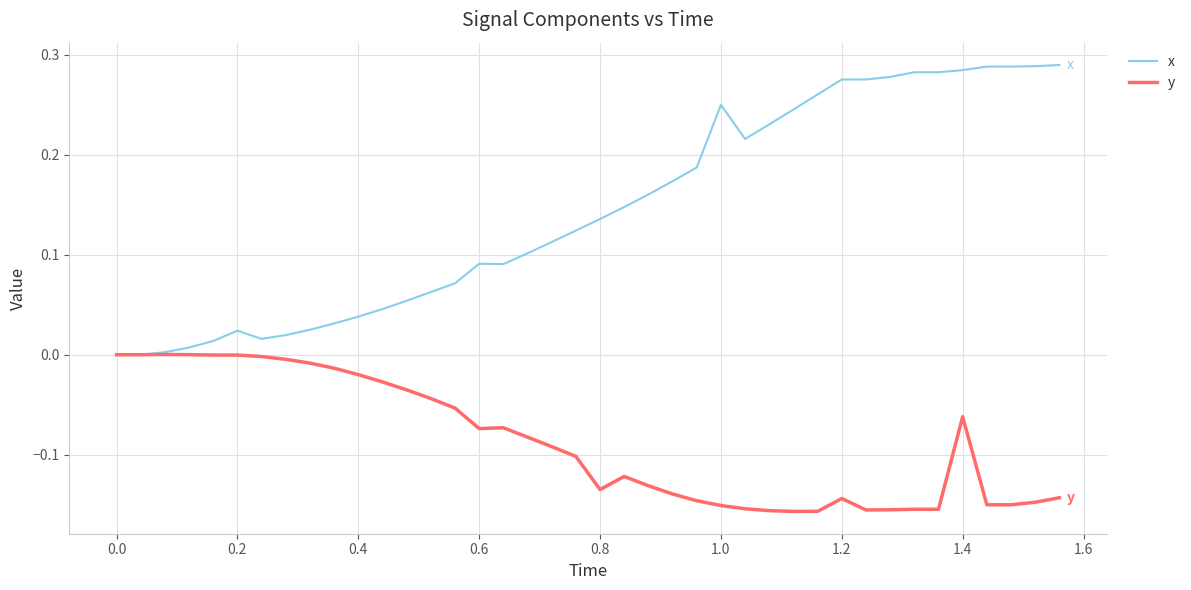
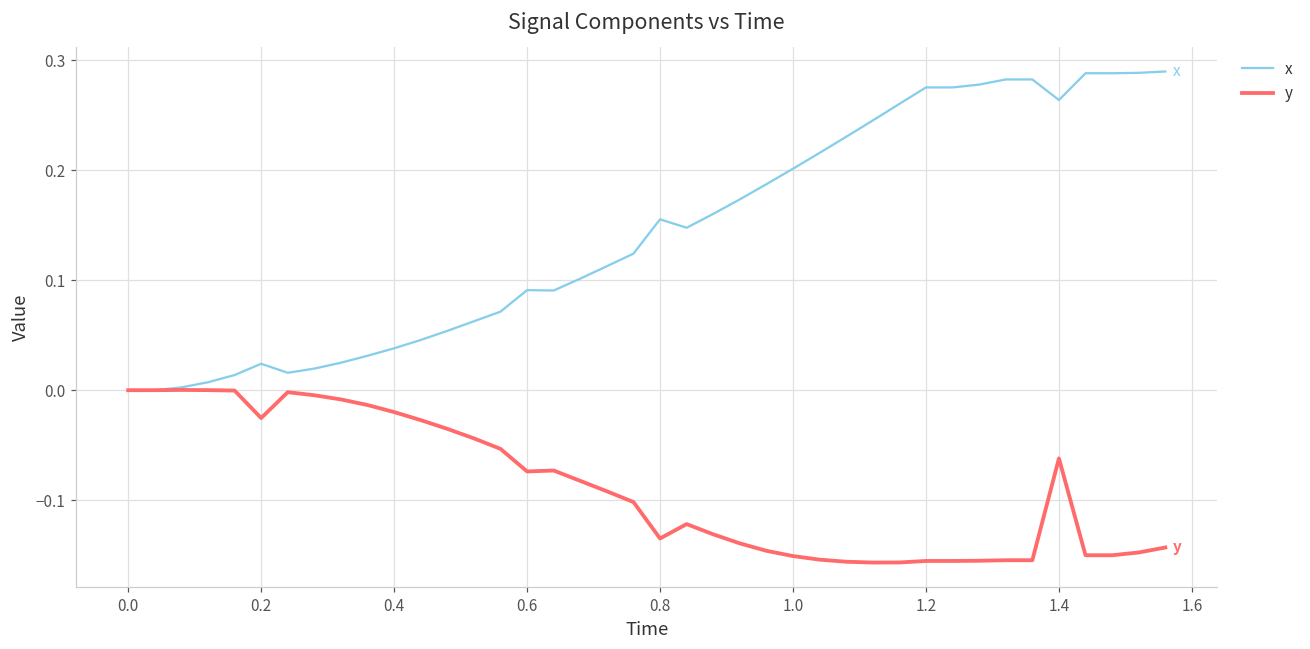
y, 0.2: 0.000 -> -0.025
x, 0.8: 0.136 -> 0.155
x, 1.0: 0.250 -> 0.201
y, 1.2: -0.144 -> -0.155
x, 1.4: 0.284 -> 0.264
